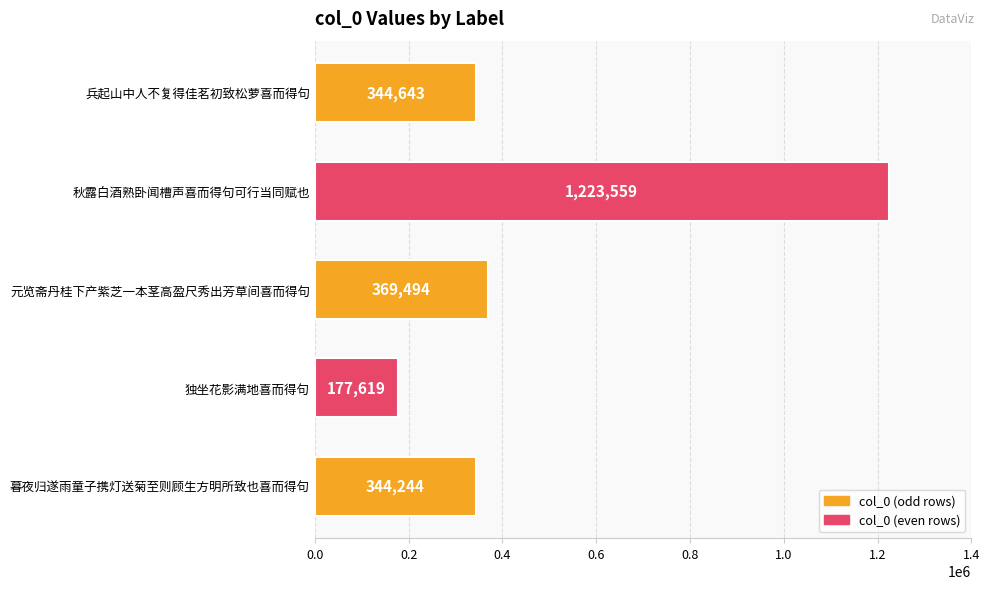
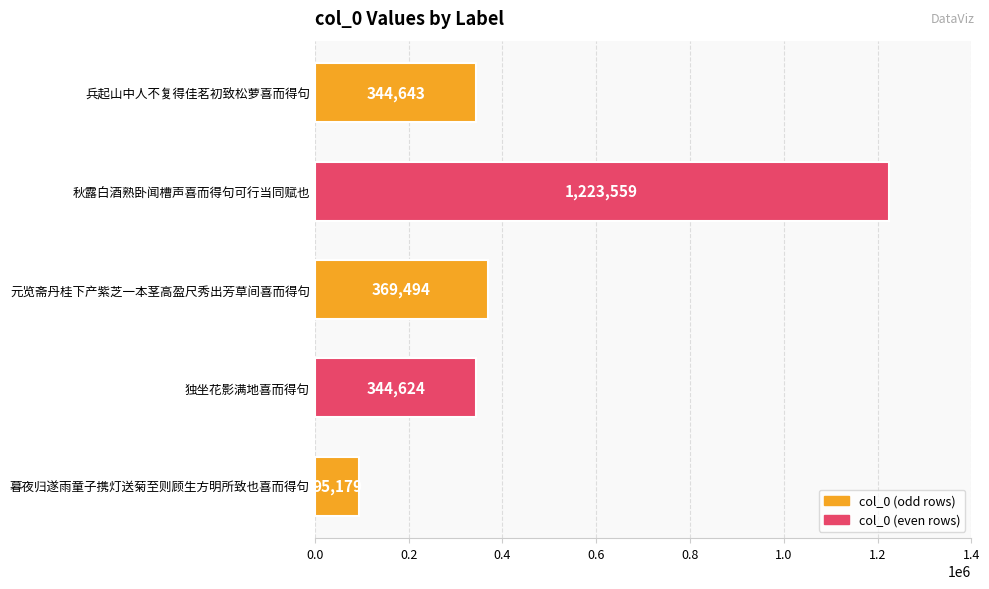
独坐花影满地喜而得句: 177,619 -> 344,624
暮夜归遂雨童子携灯送菊至则顾生方明所致也喜而得句: 344,244 -> 95,179
